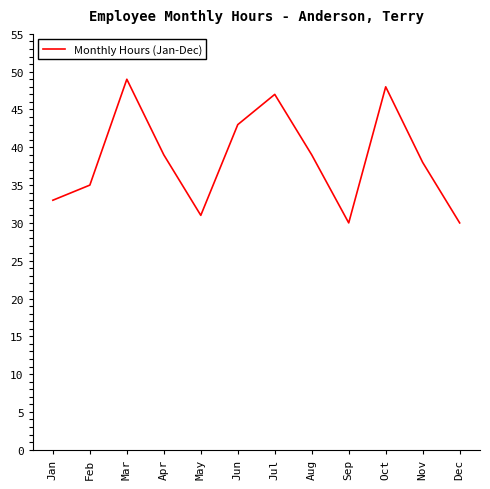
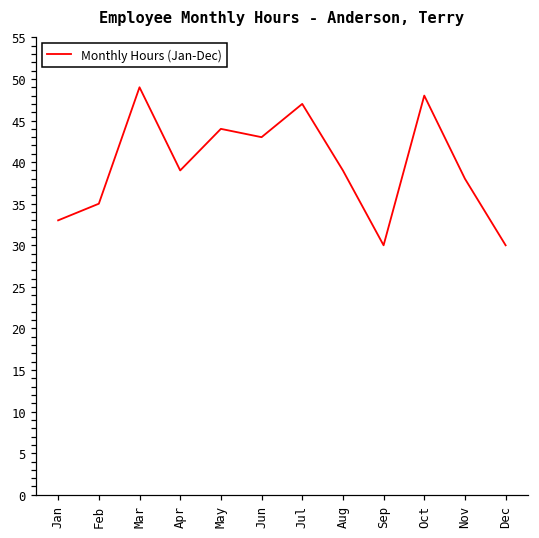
May: 31 -> 44
